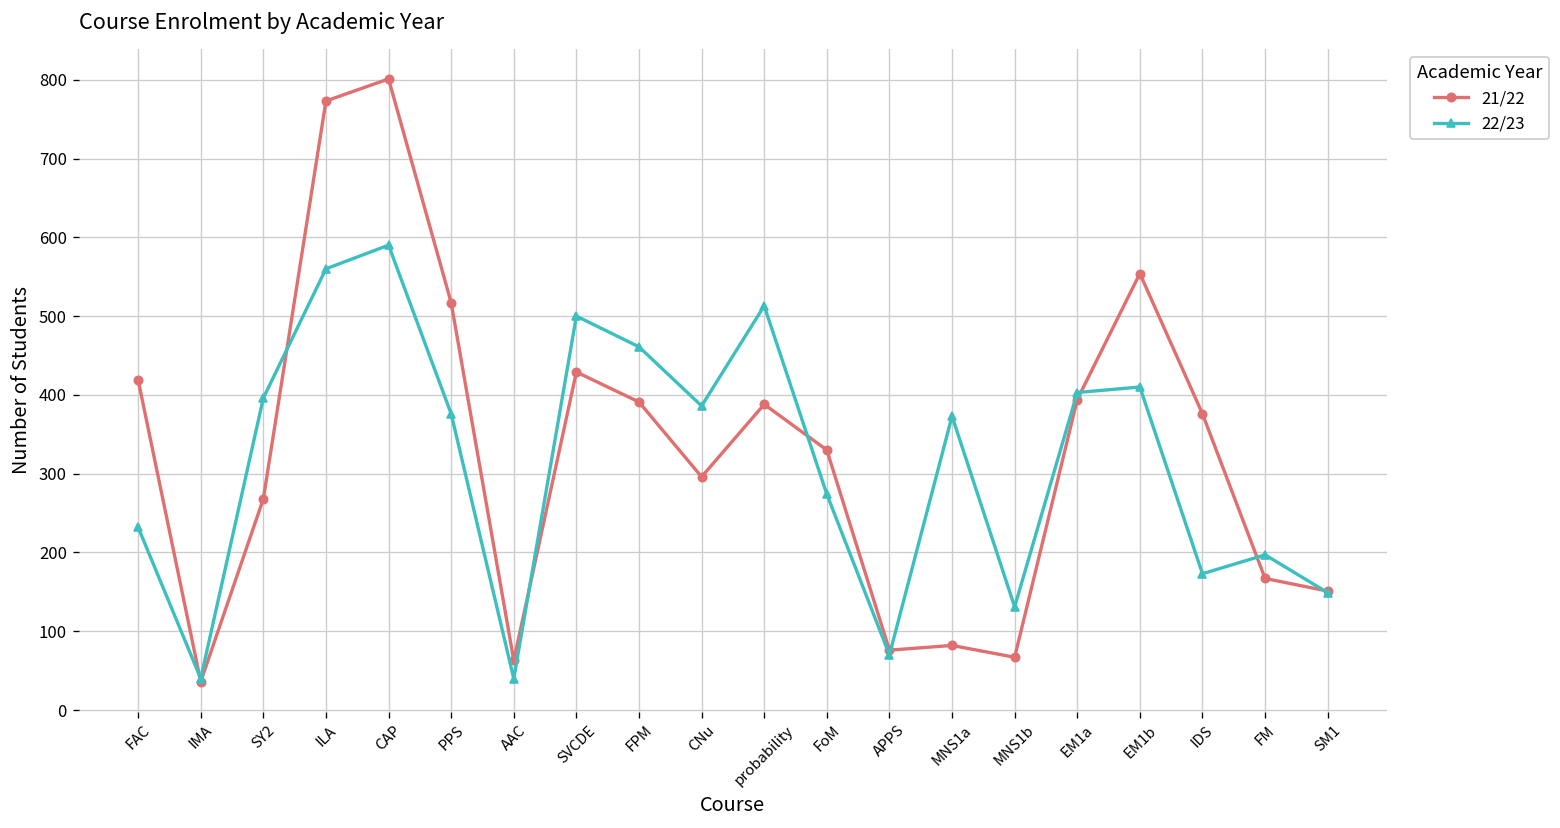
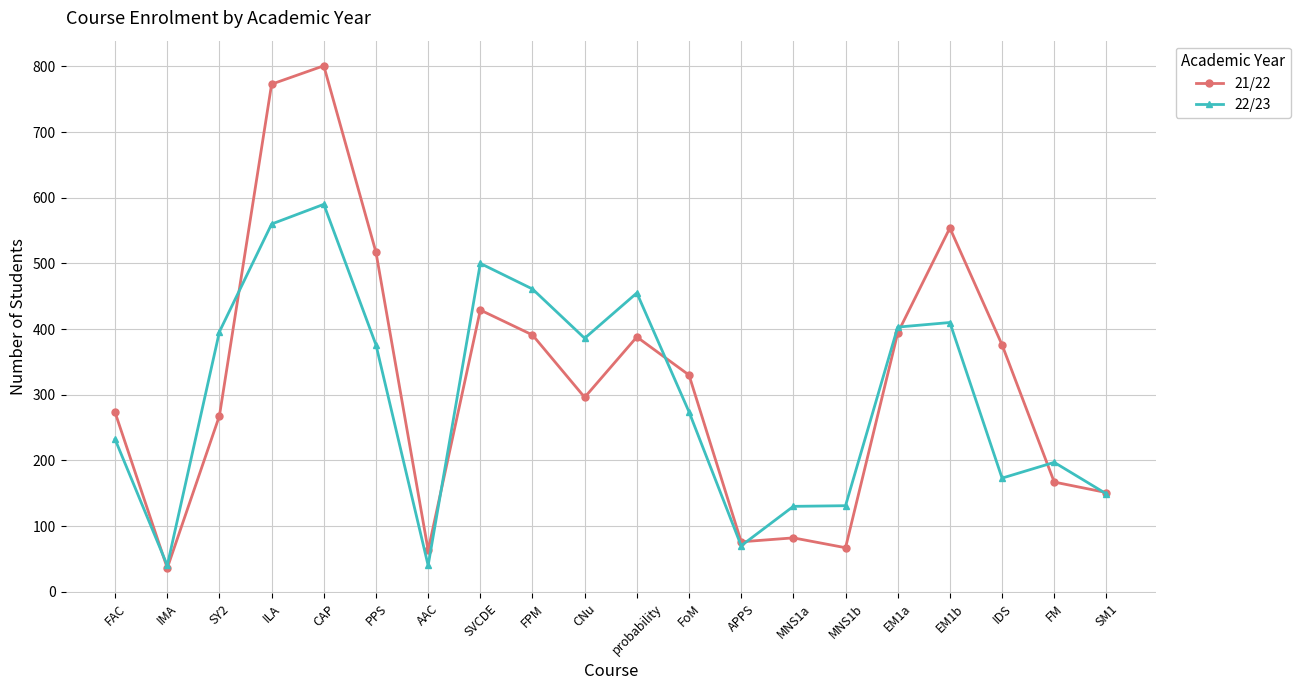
21/22, FAC: 420 -> 270
22/23, probability: 510 -> 460
22/23, MNS1a: 370 -> 130
